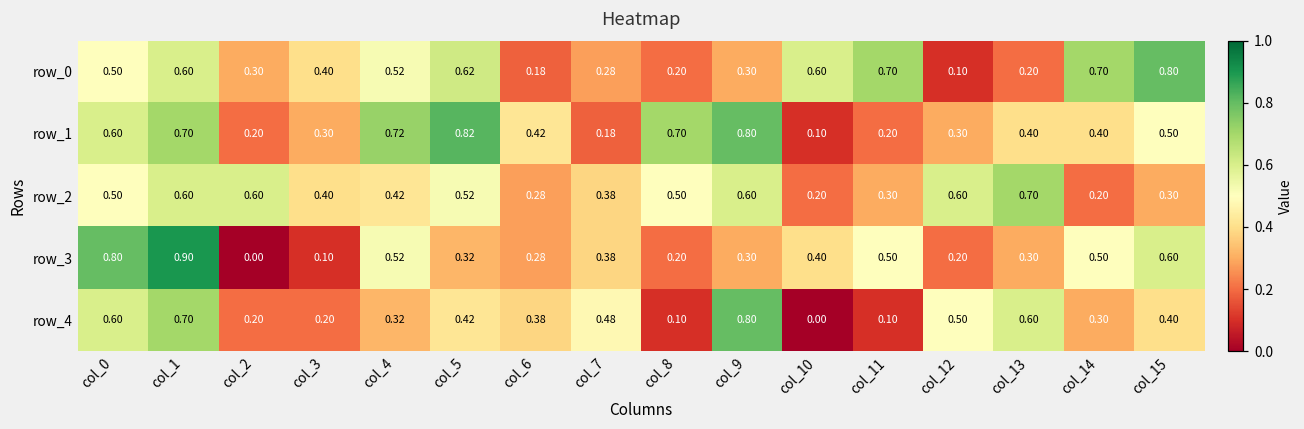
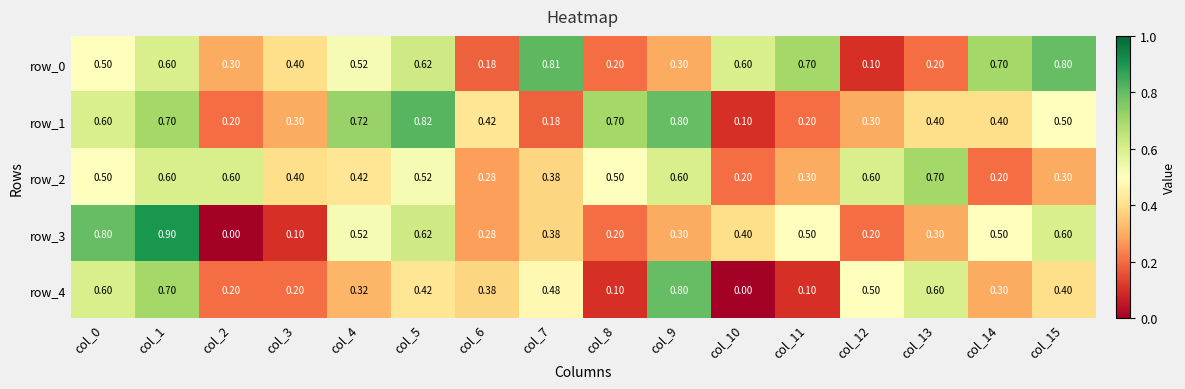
row_0, col_7: 0.28 -> 0.81
row_3, col_5: 0.32 -> 0.62
